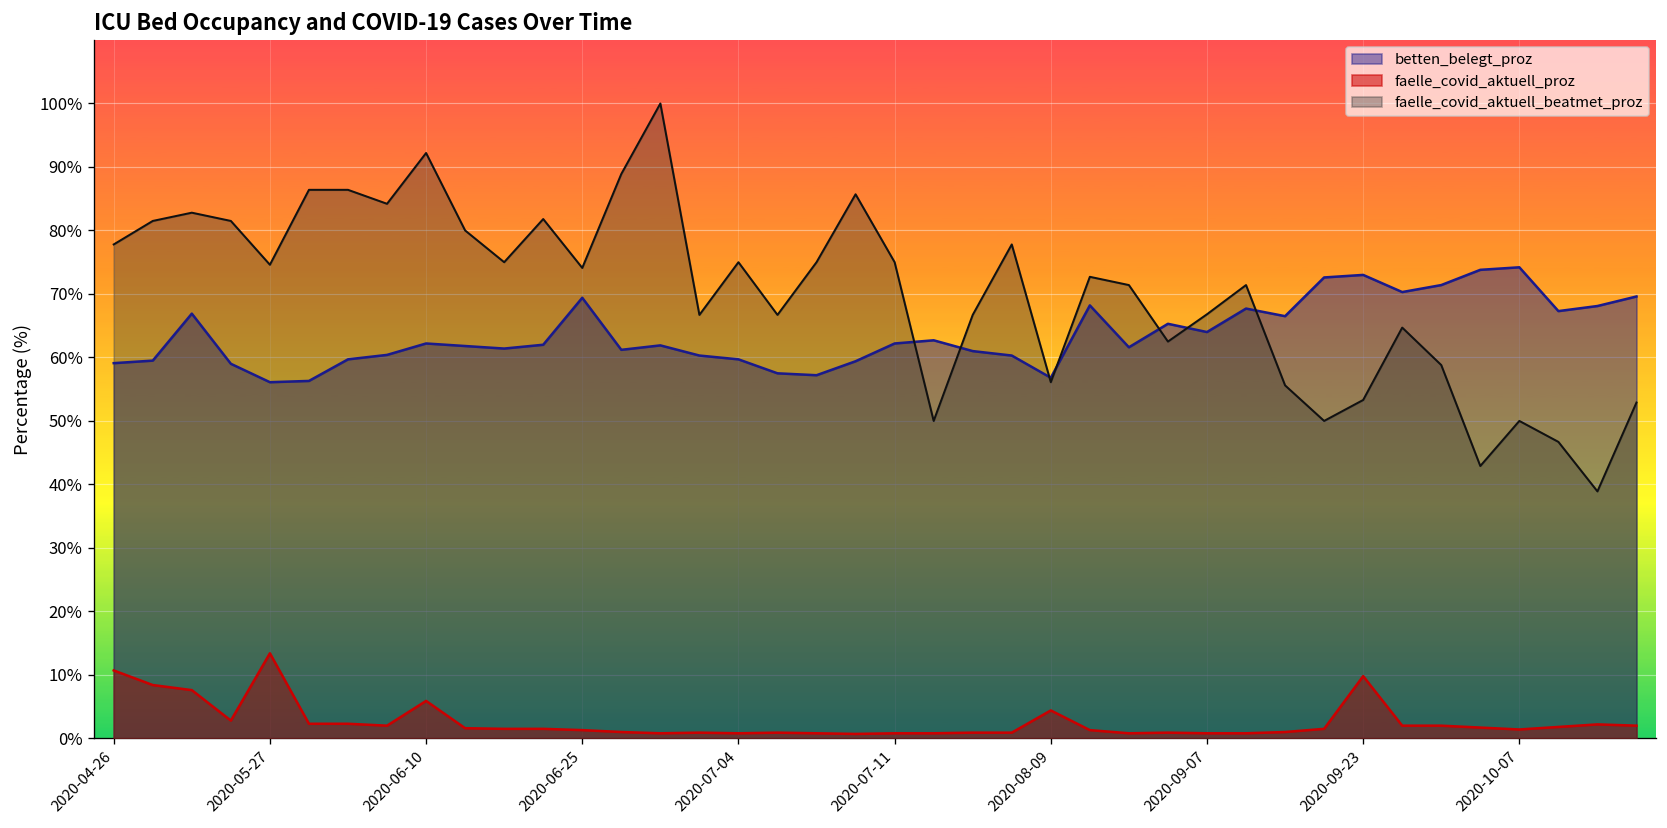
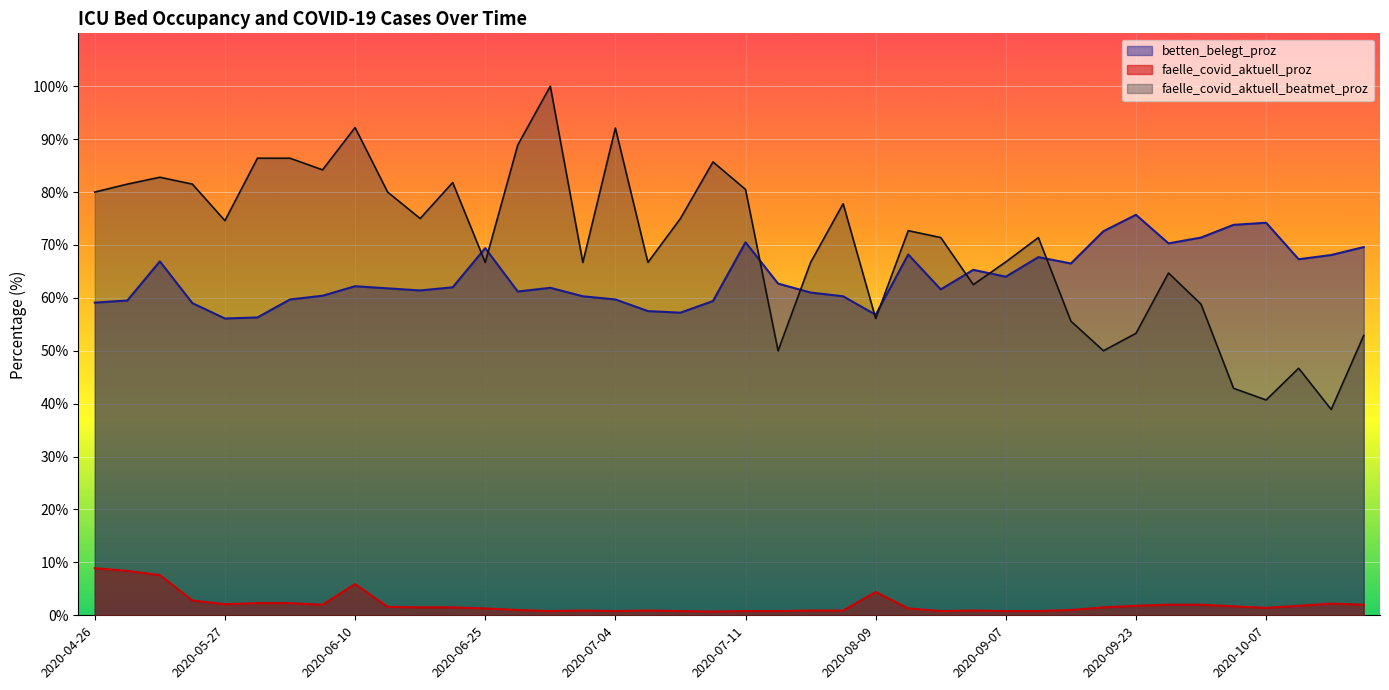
faelle_covid_aktuell_proz, 2020-04-26: 11% -> 9%
faelle_covid_aktuell_beatmet_proz, 2020-04-26: 78% -> 80%
faelle_covid_aktuell_proz, 2020-05-27: 13% -> 2%
faelle_covid_aktuell_beatmet_proz, 2020-06-25: 74% -> 67%
faelle_covid_aktuell_beatmet_proz, 2020-07-04: 75% -> 92%
betten_belegt_proz, 2020-07-11: 62% -> 71%
faelle_covid_aktuell_beatmet_proz, 2020-07-11: 75% -> 81%
betten_belegt_proz, 2020-09-23: 73% -> 76%
faelle_covid_aktuell_proz, 2020-09-23: 10% -> 2%
faelle_covid_aktuell_beatmet_proz, 2020-10-07: 50% -> 41%
